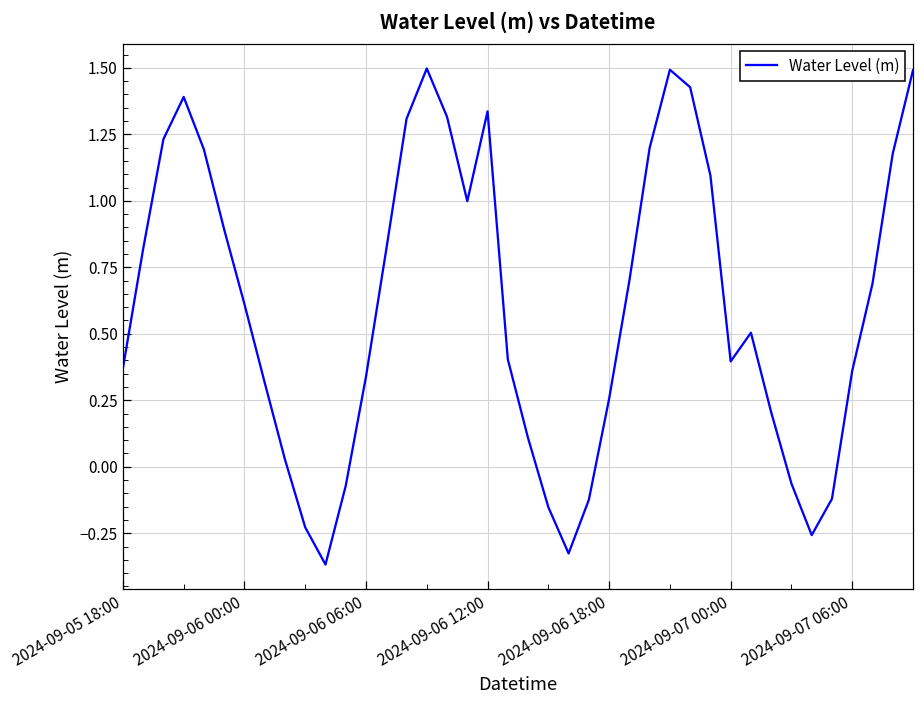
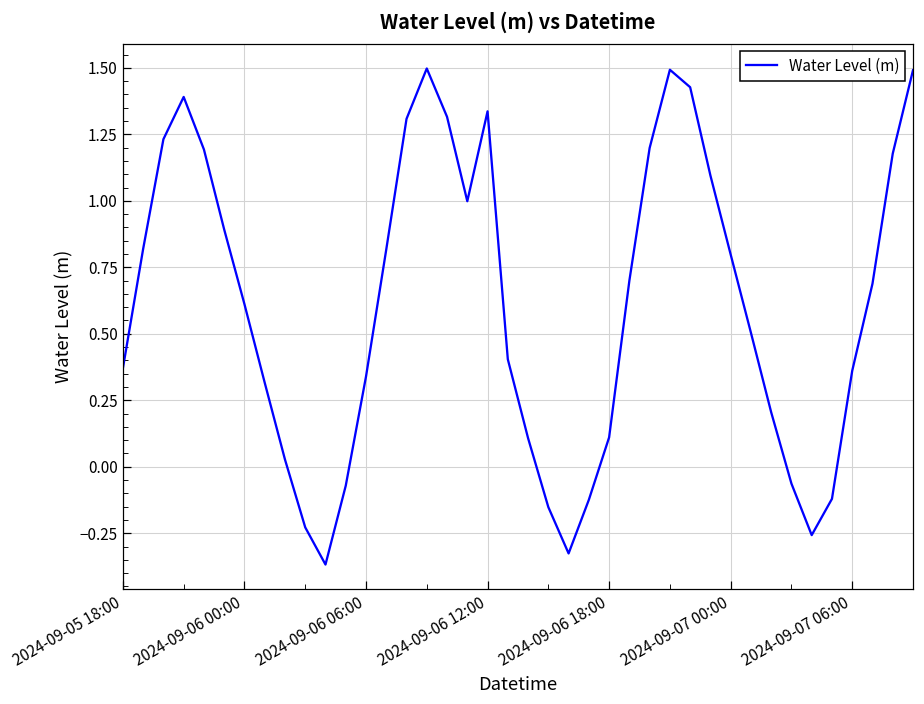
2024-09-06 18:00: 0.26 -> 0.11
2024-09-07 00:00: 0.40 -> 0.80
